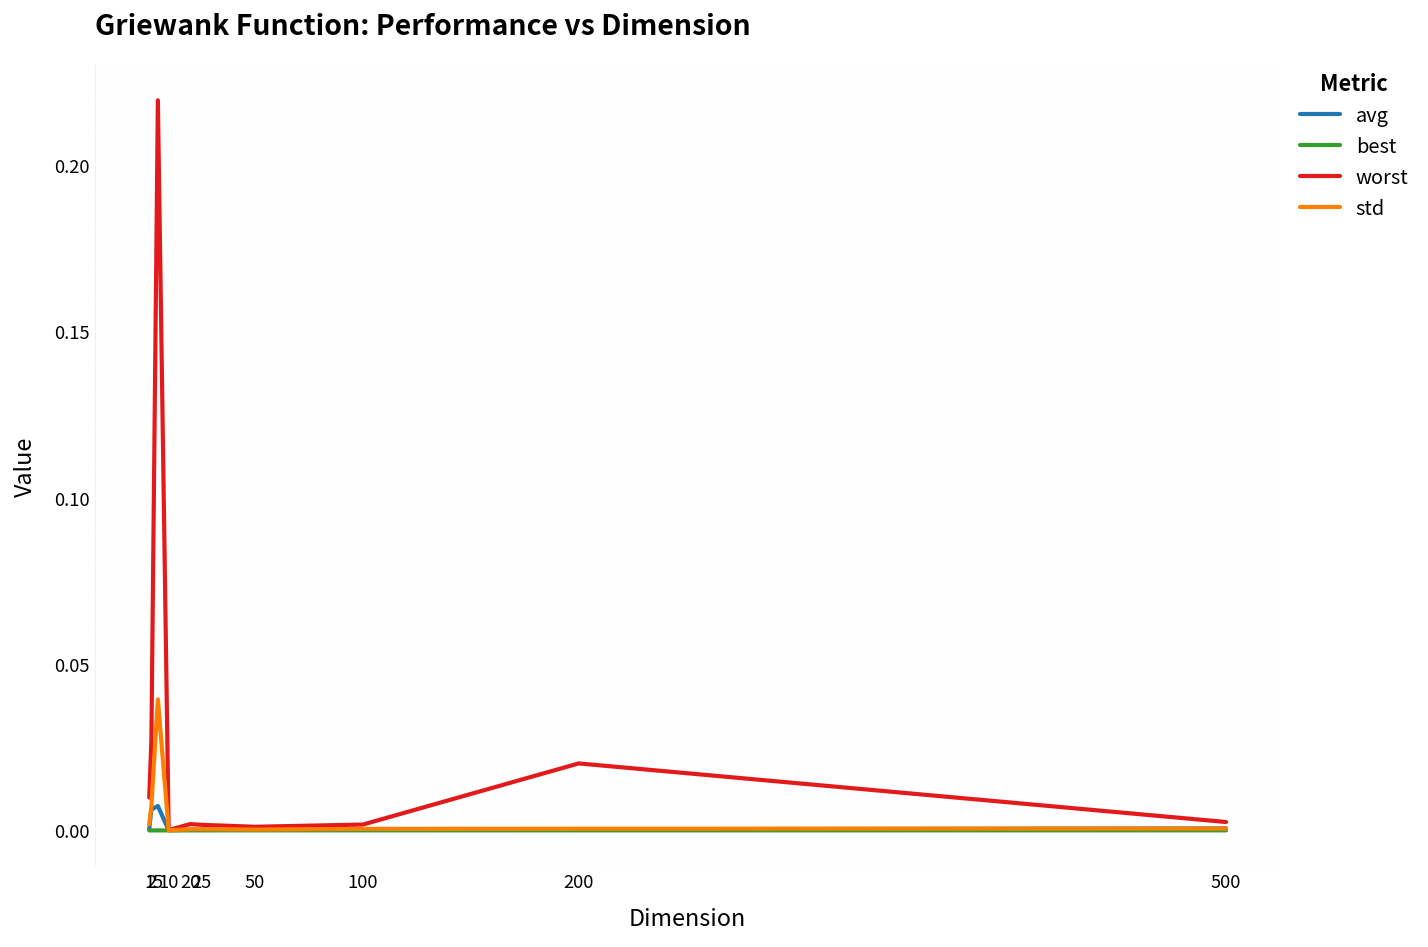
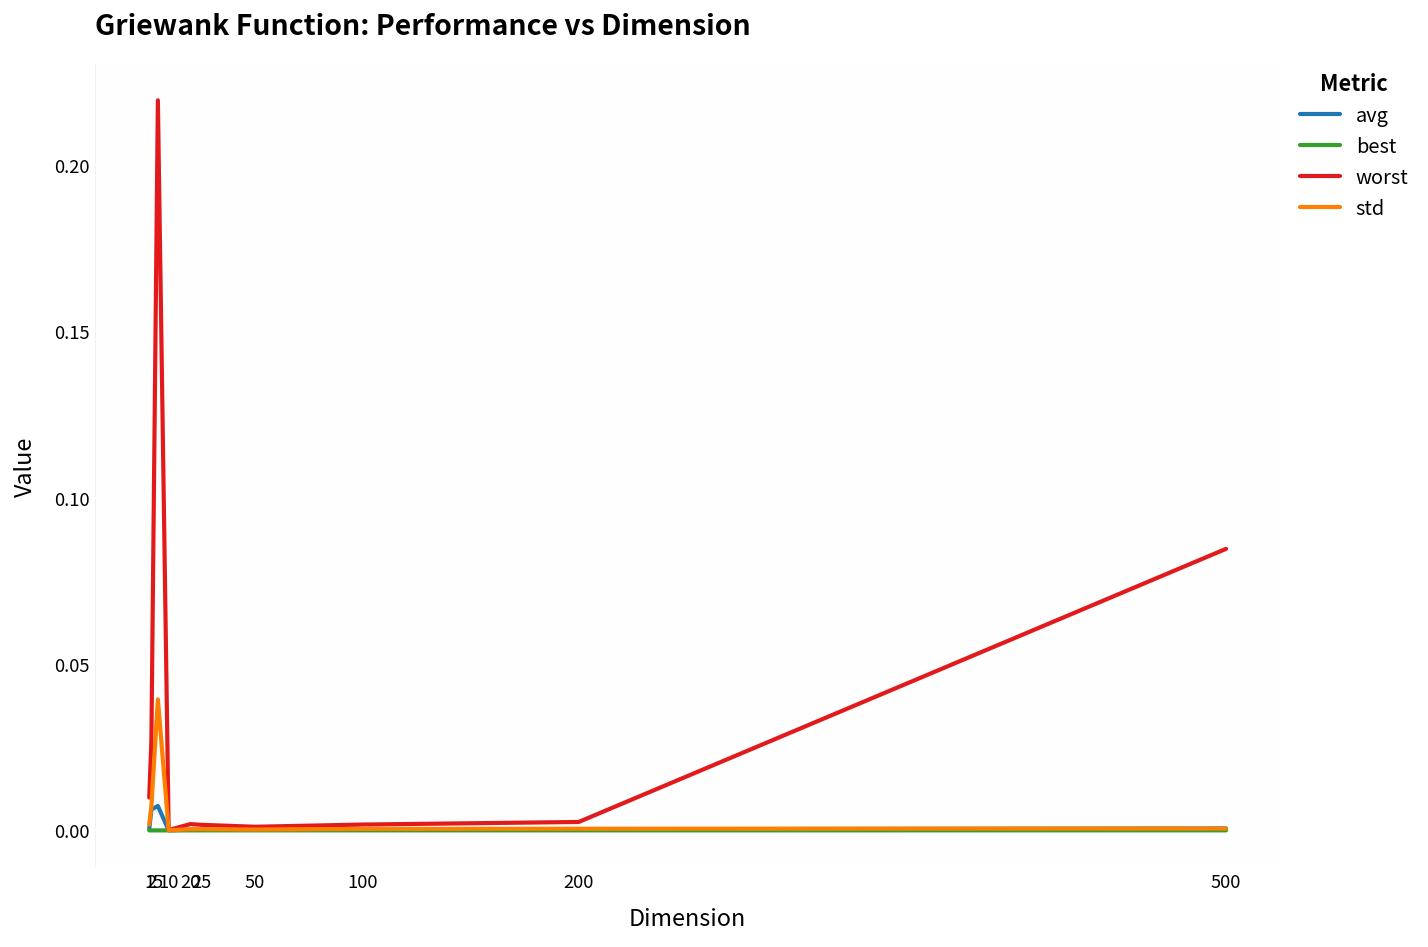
worst, 200: 0.020 -> 0.003
worst, 500: 0.003 -> 0.085
